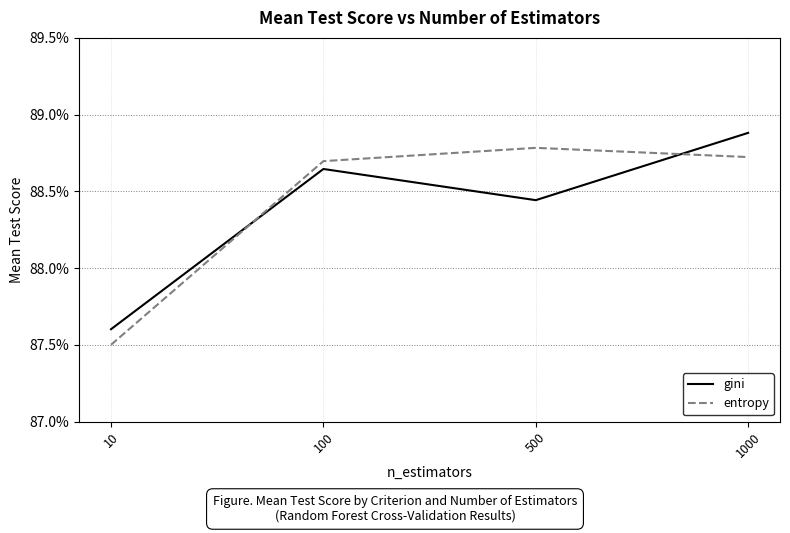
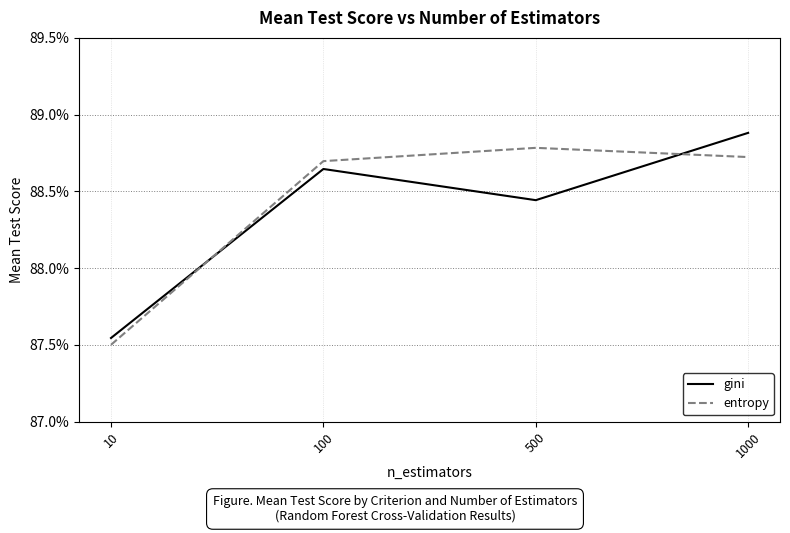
gini, 10: 87.60% -> 87.55%
